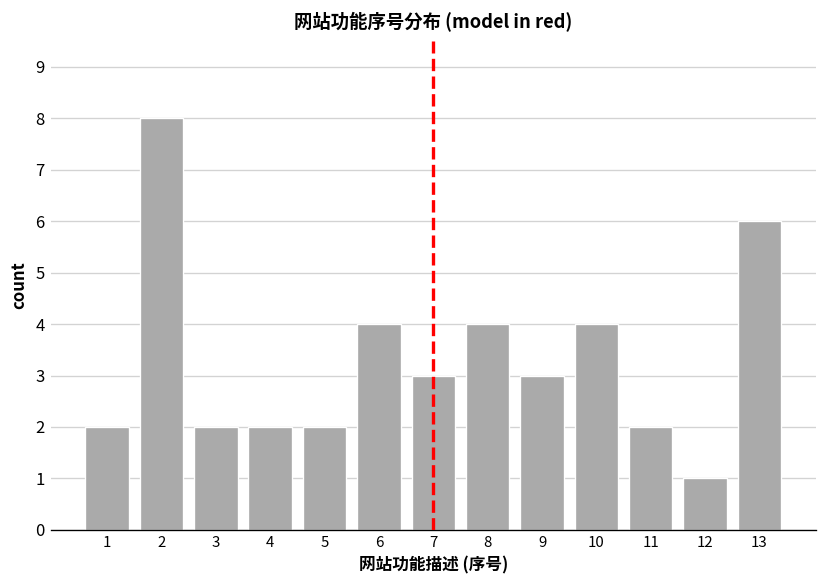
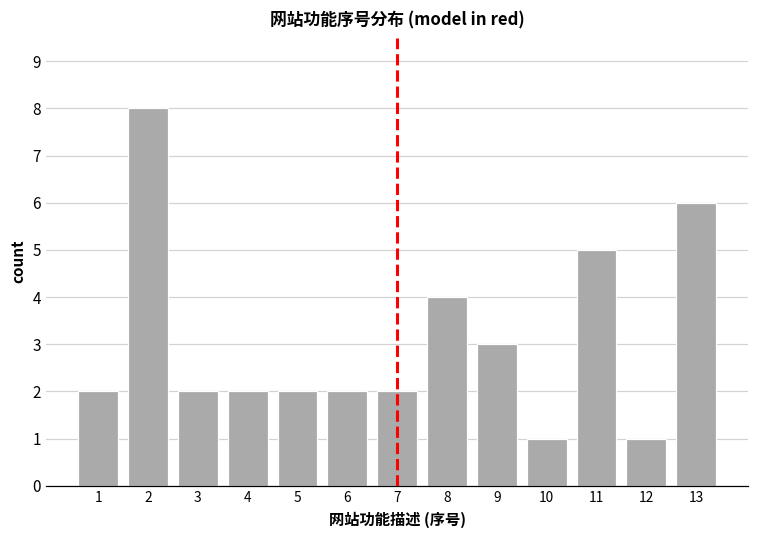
6: 4 -> 2
7: 3 -> 2
10: 4 -> 1
11: 2 -> 5
